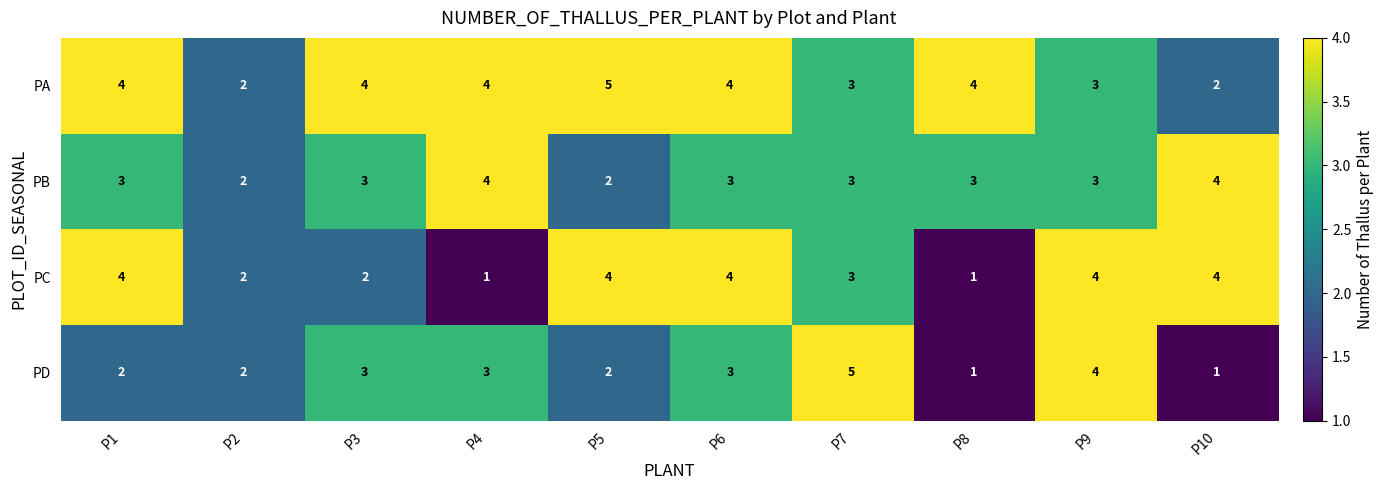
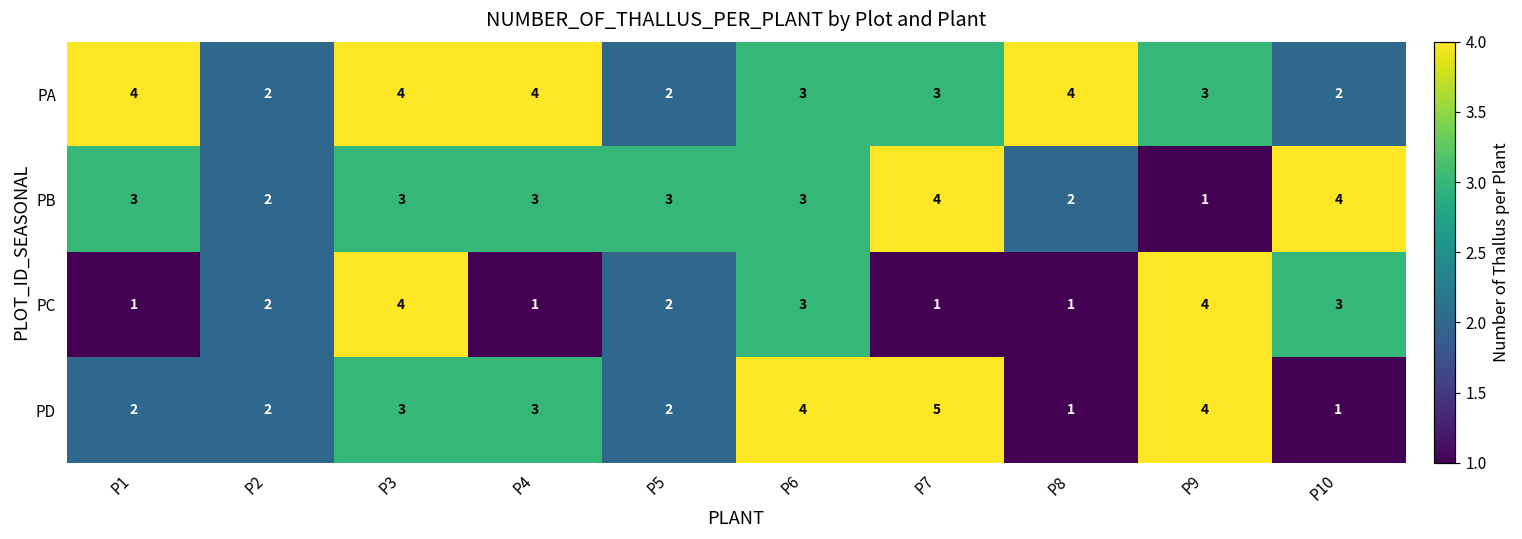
PA, P5: 5 -> 2
PA, P6: 4 -> 3
PB, P4: 4 -> 3
PB, P5: 2 -> 3
PB, P7: 3 -> 4
PB, P8: 3 -> 2
PB, P9: 3 -> 1
PC, P1: 4 -> 1
PC, P3: 2 -> 4
PC, P5: 4 -> 2
PC, P6: 4 -> 3
PC, P7: 3 -> 1
PC, P10: 4 -> 3
PD, P6: 3 -> 4
